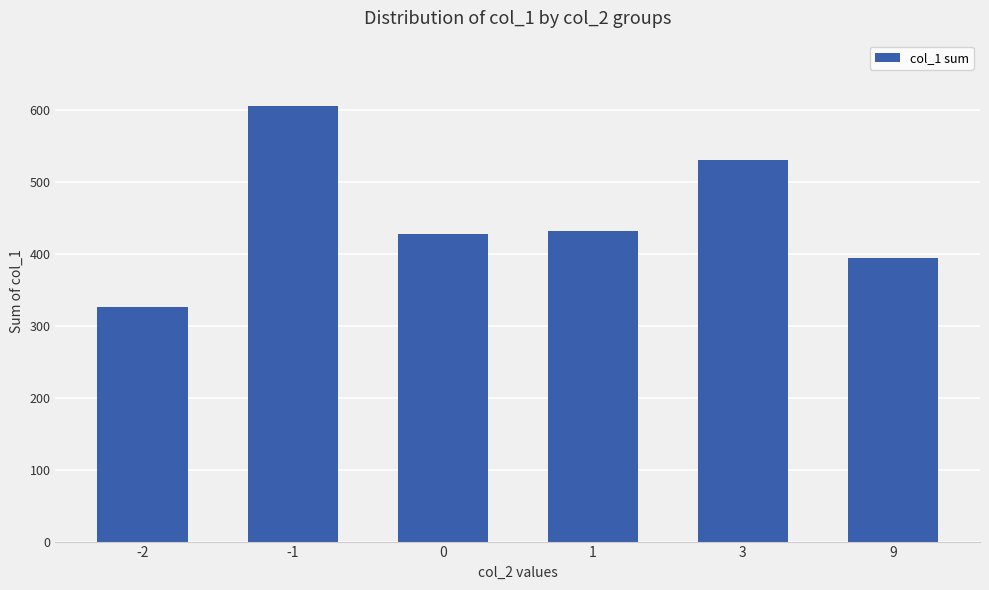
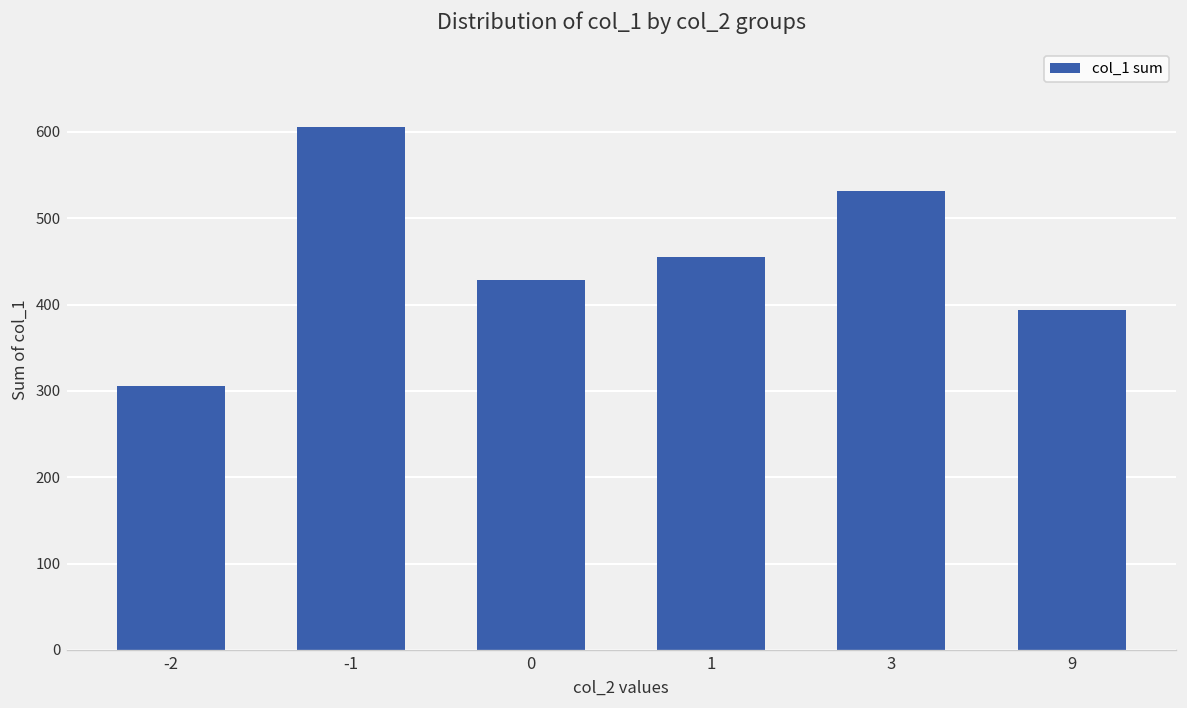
-2: 330 -> 310
1: 430 -> 450
